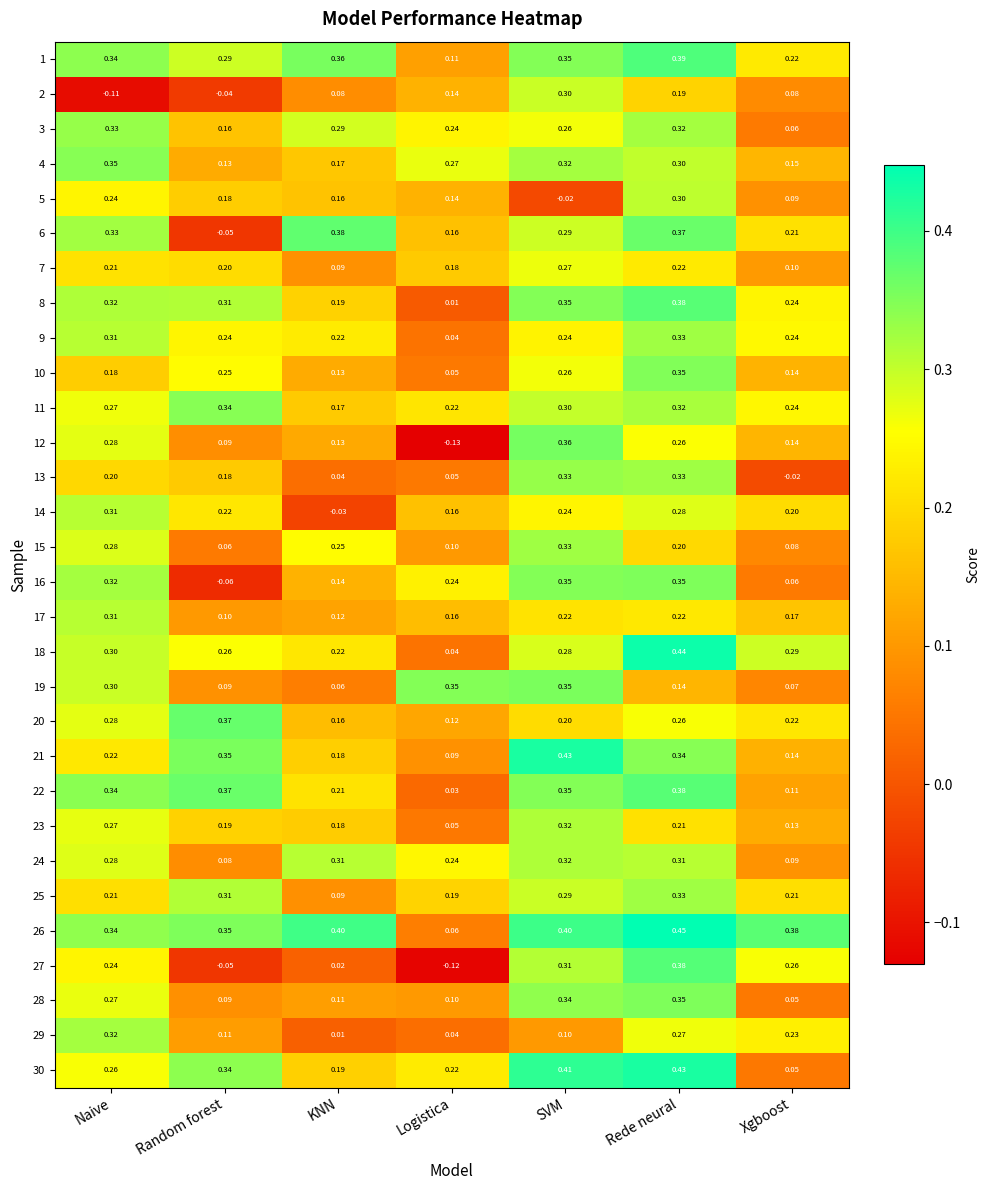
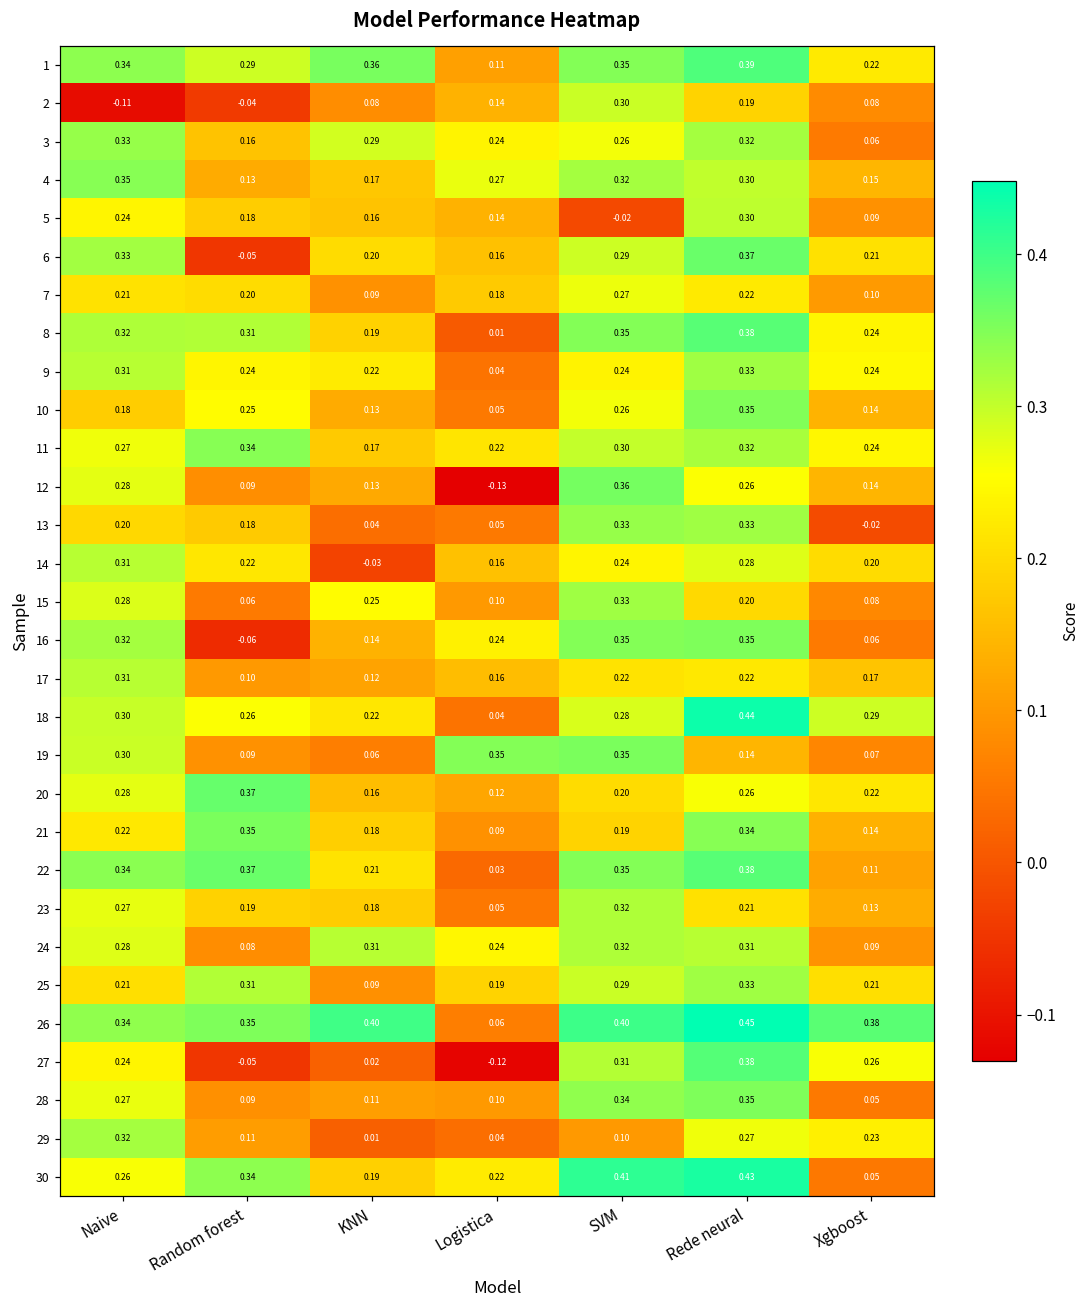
6, KNN: 0.38 -> 0.20
21, SVM: 0.43 -> 0.19
